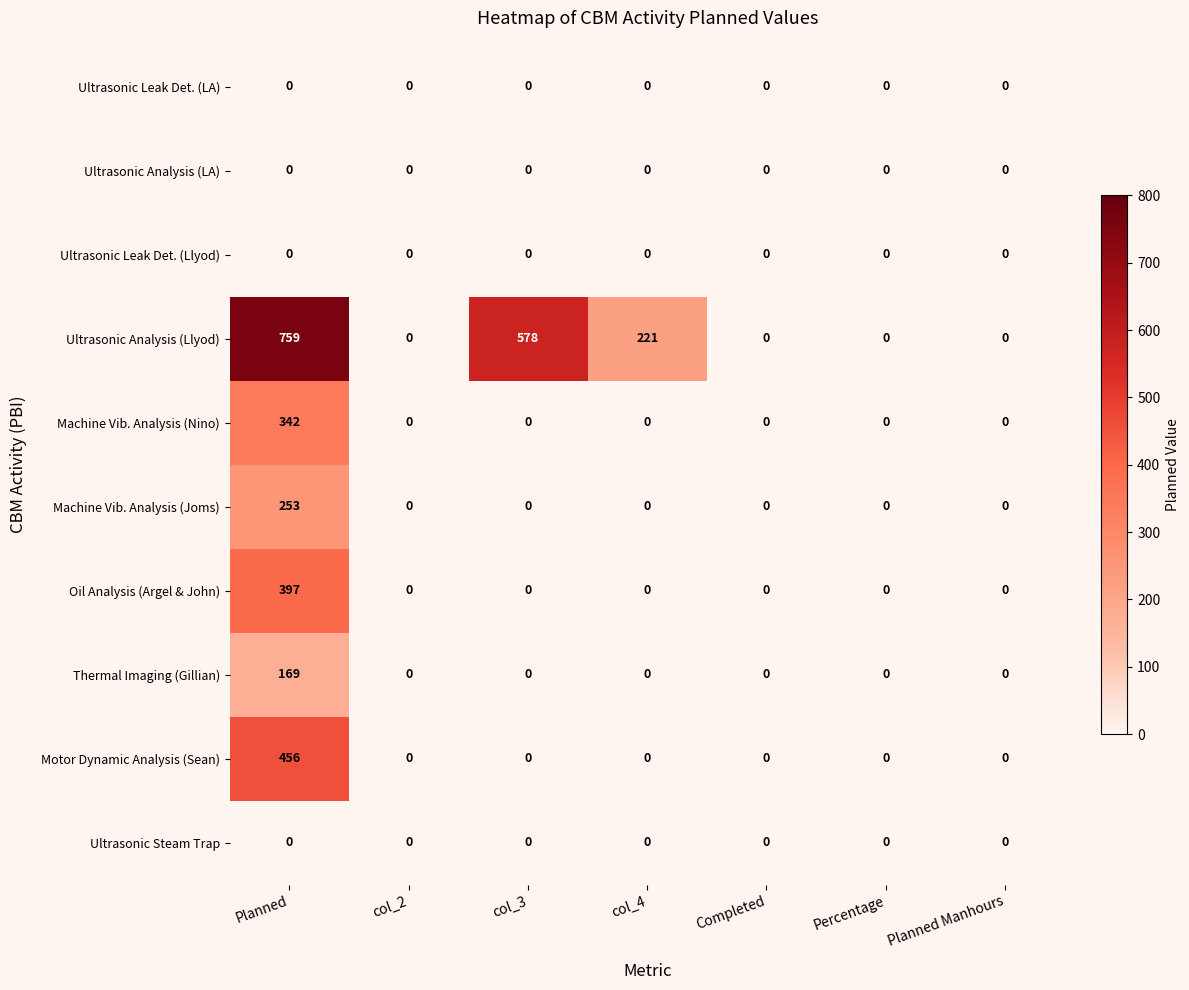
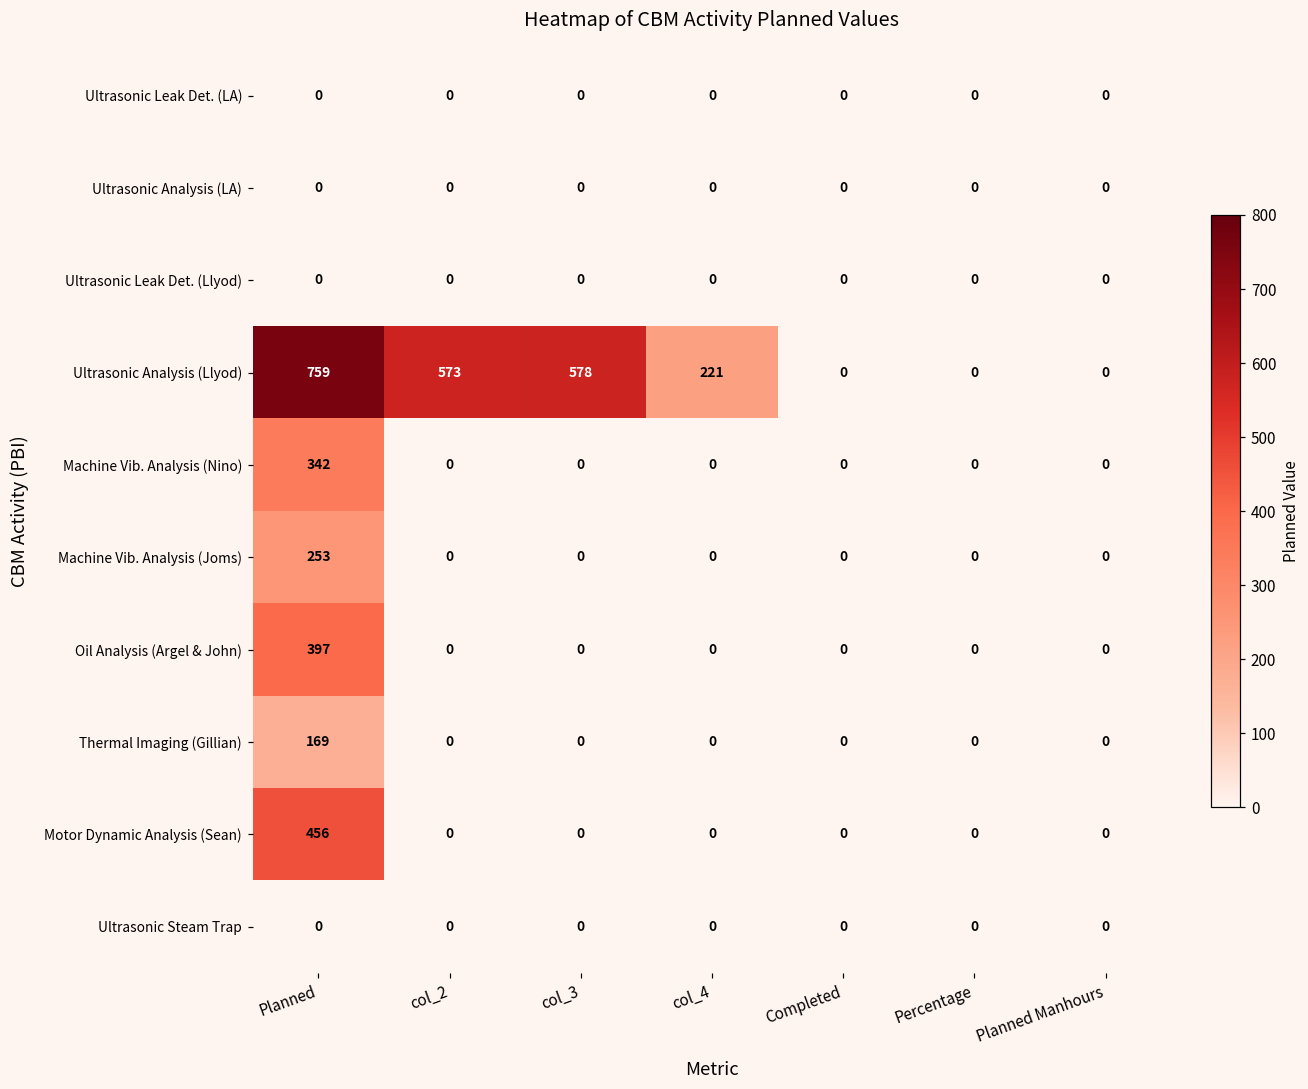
Ultrasonic Analysis (Llyod), col_2: 0 -> 573
